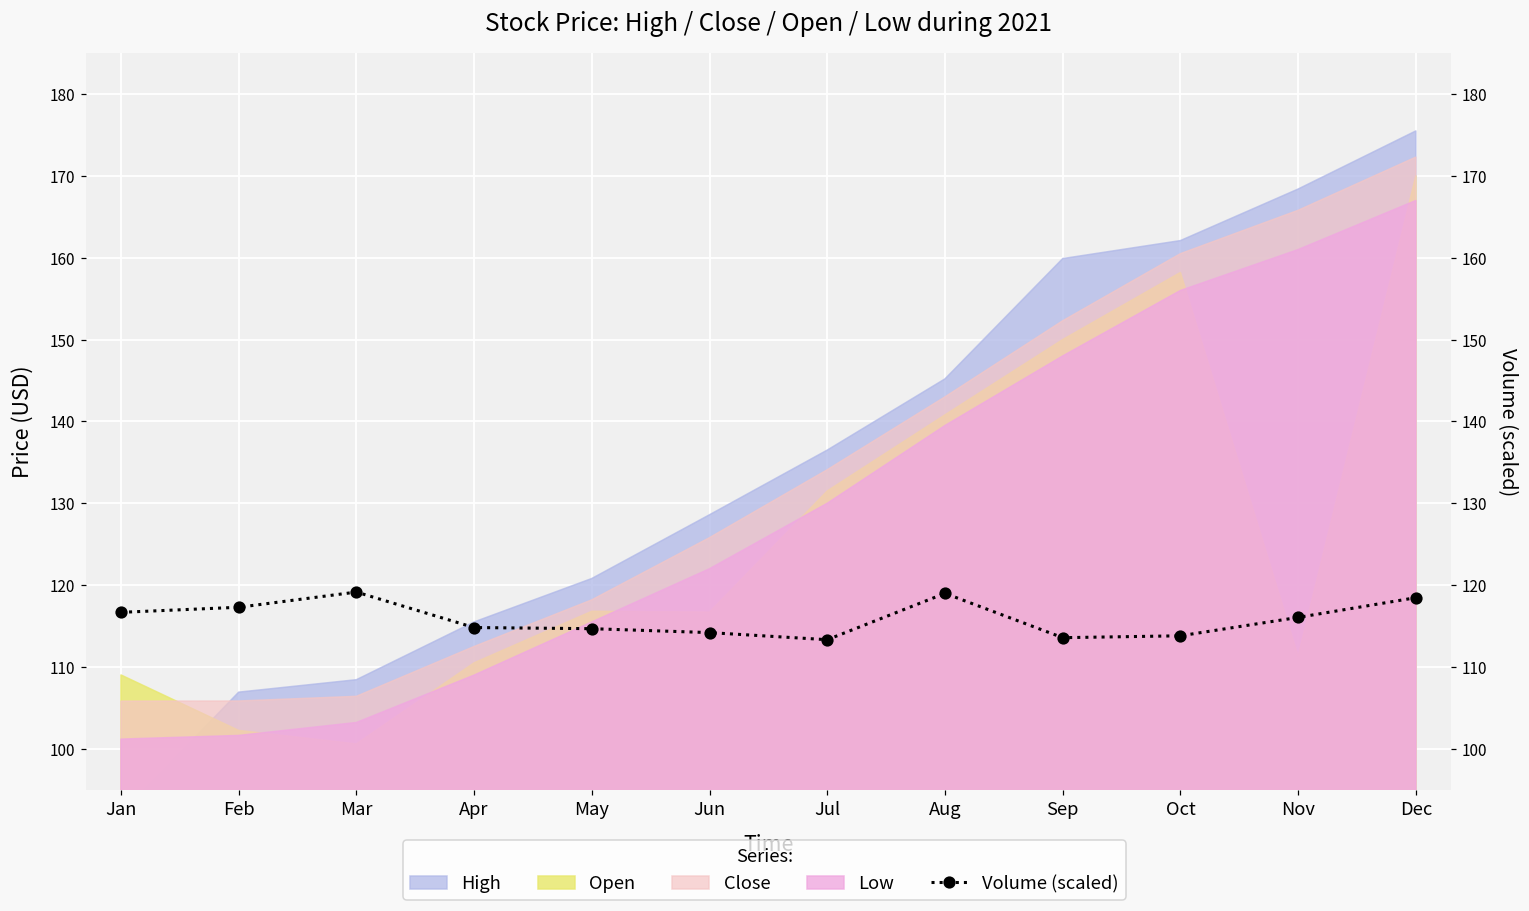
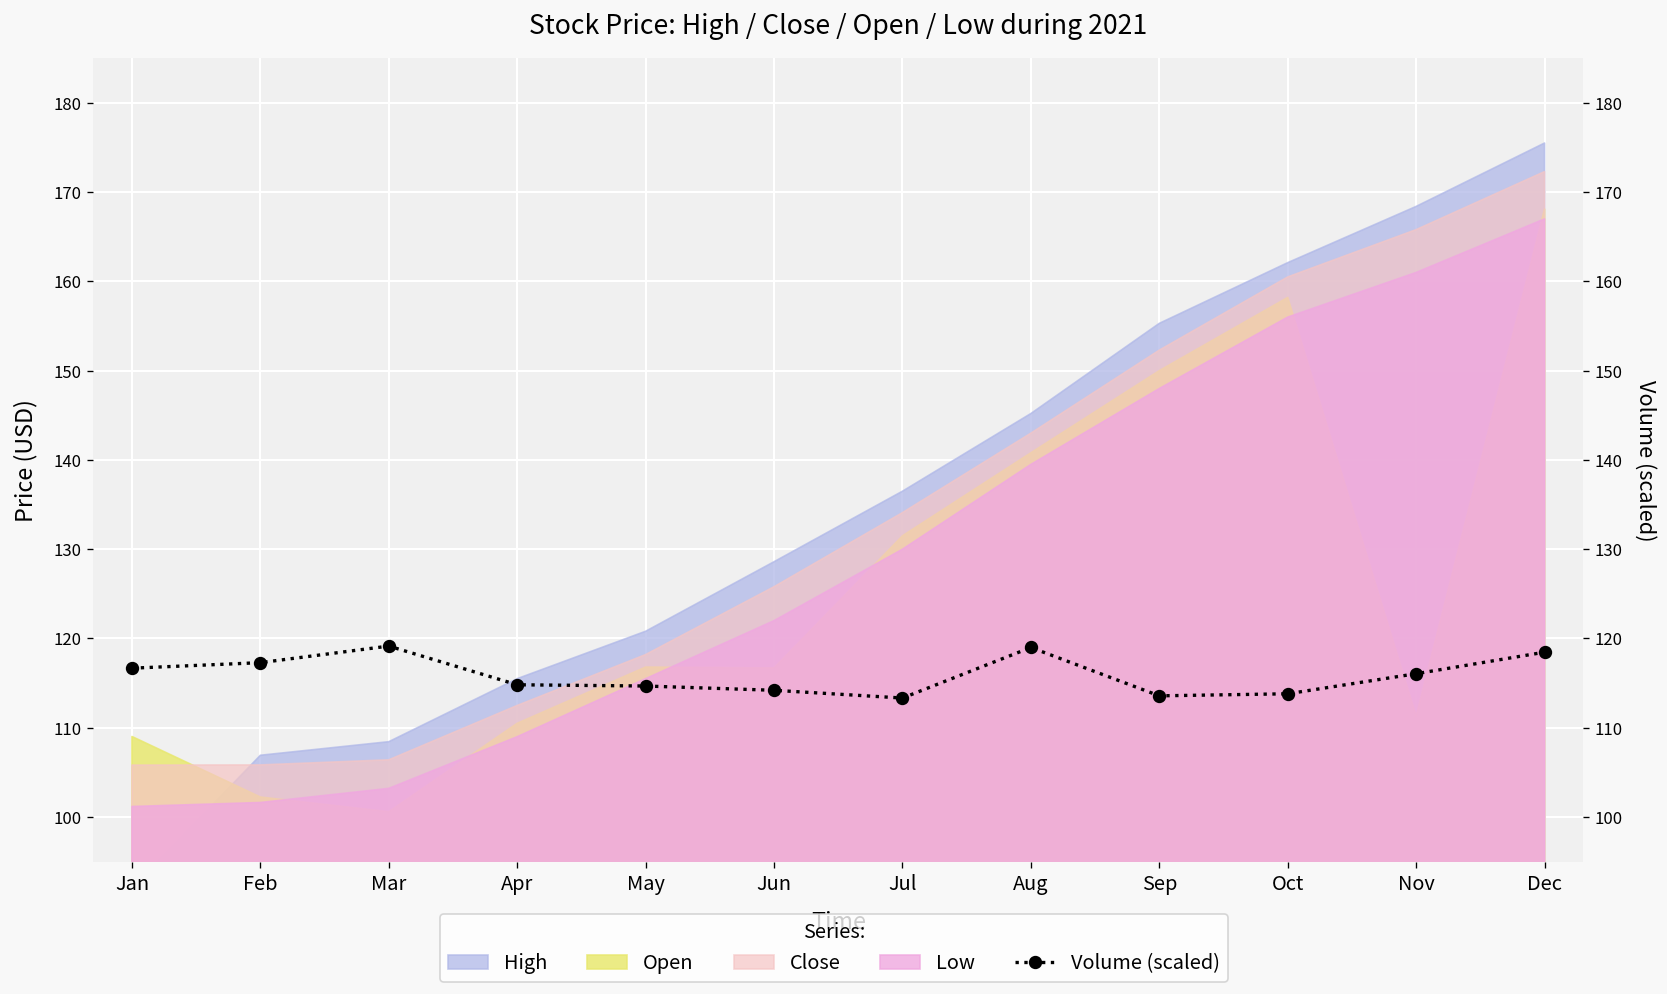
High, Sep: 160 -> 155
Open, Dec: 170 -> 168
